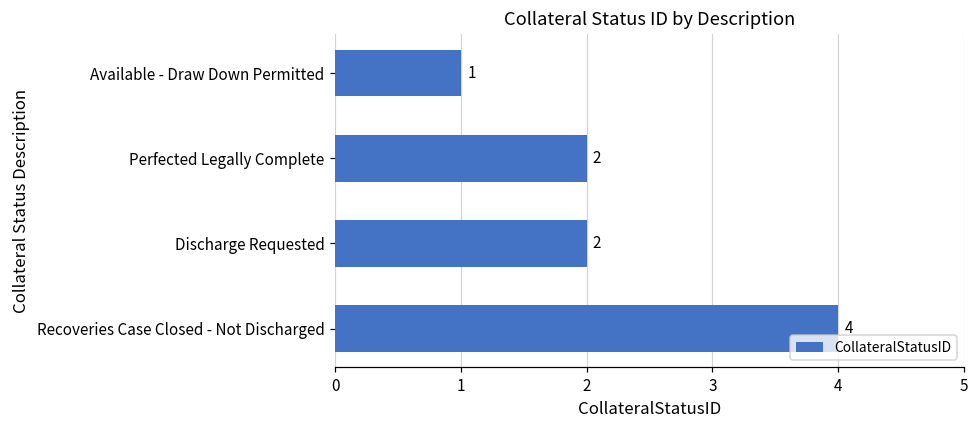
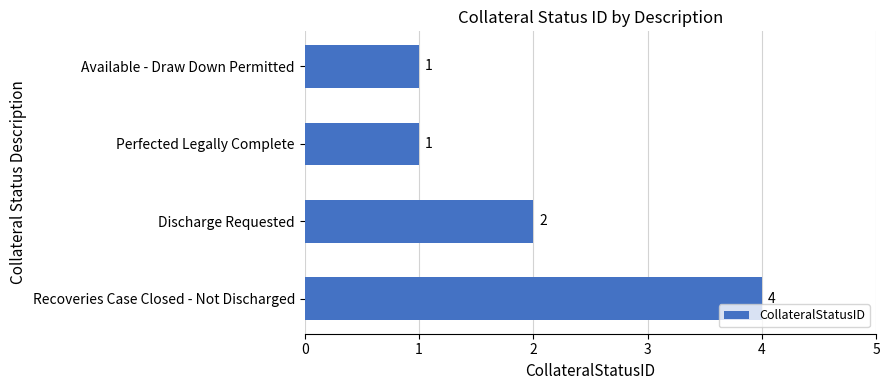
Perfected Legally Complete: 2 -> 1
